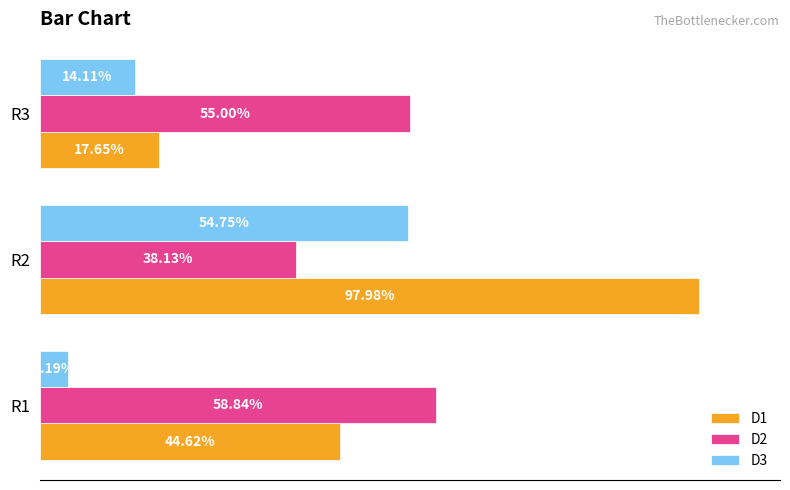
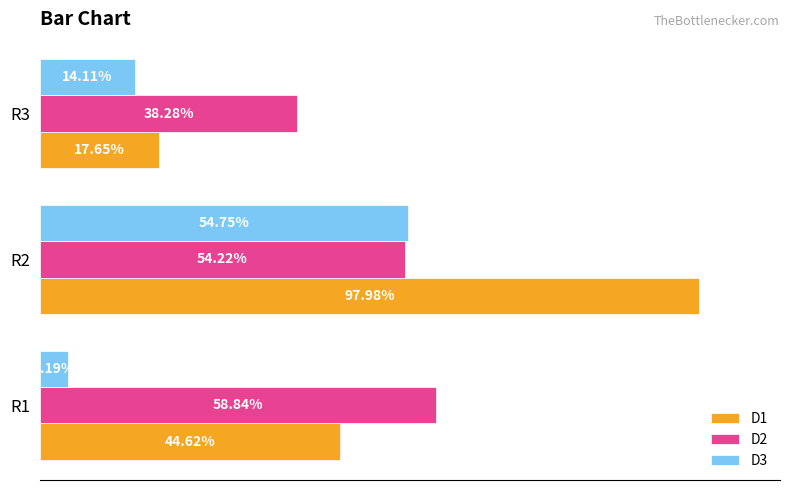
D2, R3: 55.00% -> 38.28%
D2, R2: 38.13% -> 54.22%
